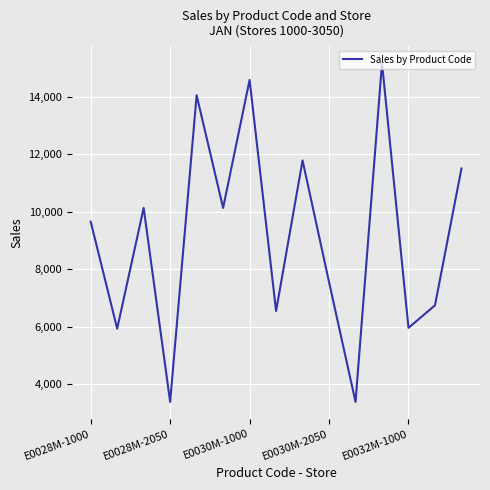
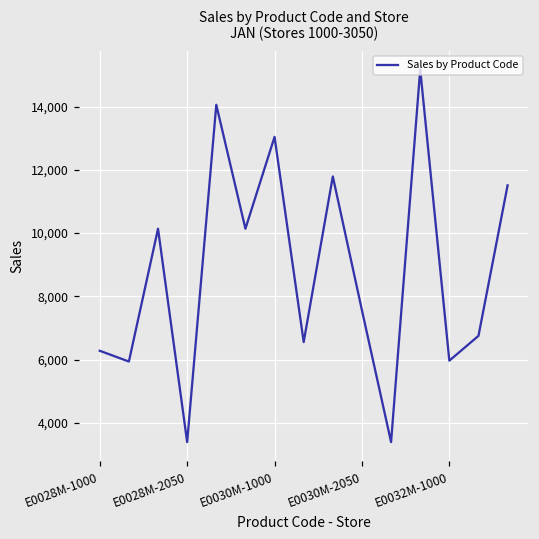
E0028M-1000: 9,700 -> 6,300
E0030M-1000: 14,600 -> 13,000
